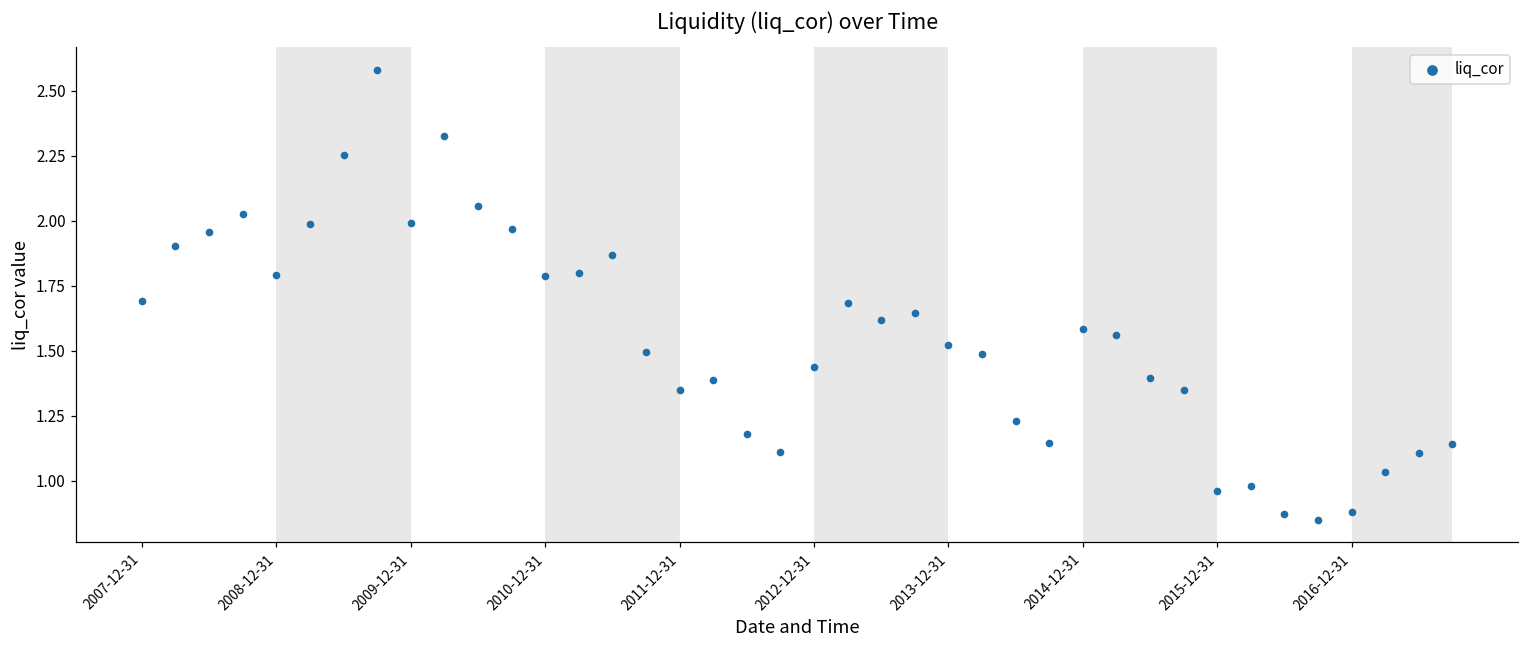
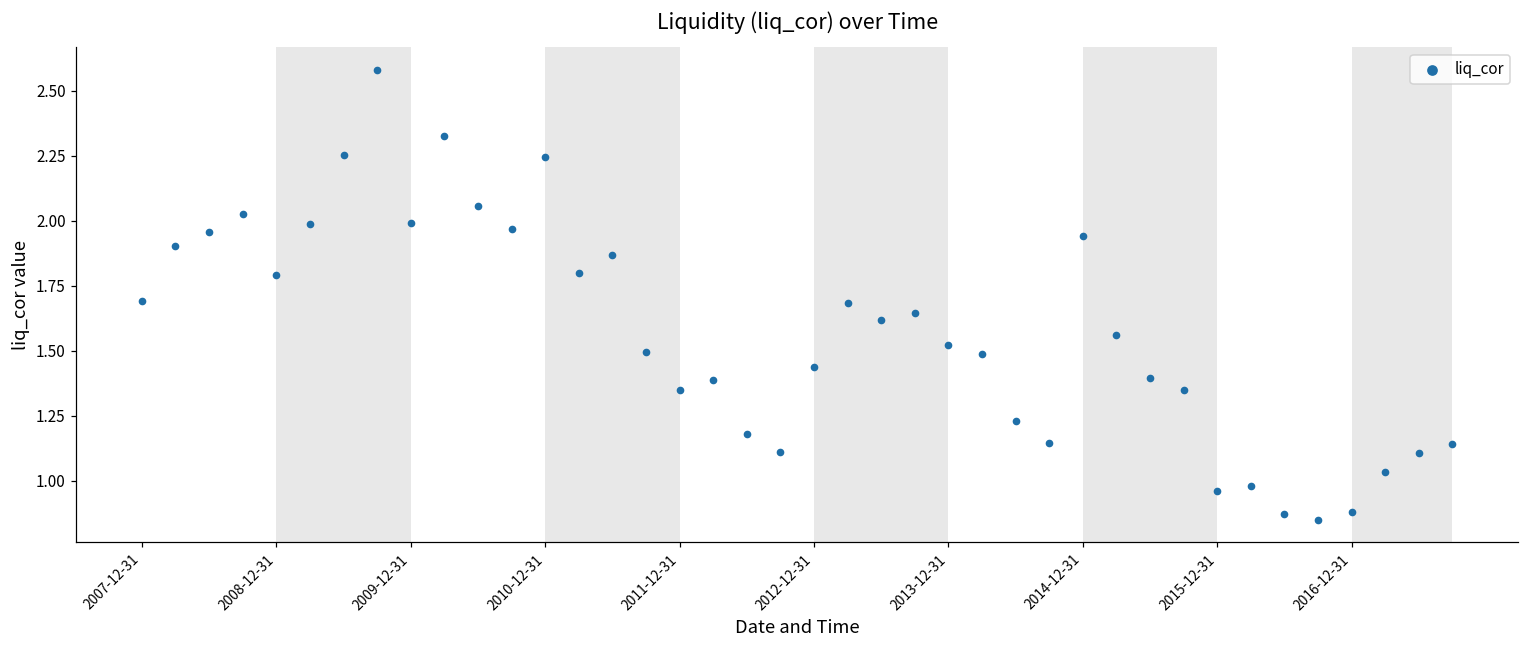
2010-12-31: 1.79 -> 2.25
2014-12-31: 1.58 -> 1.94
